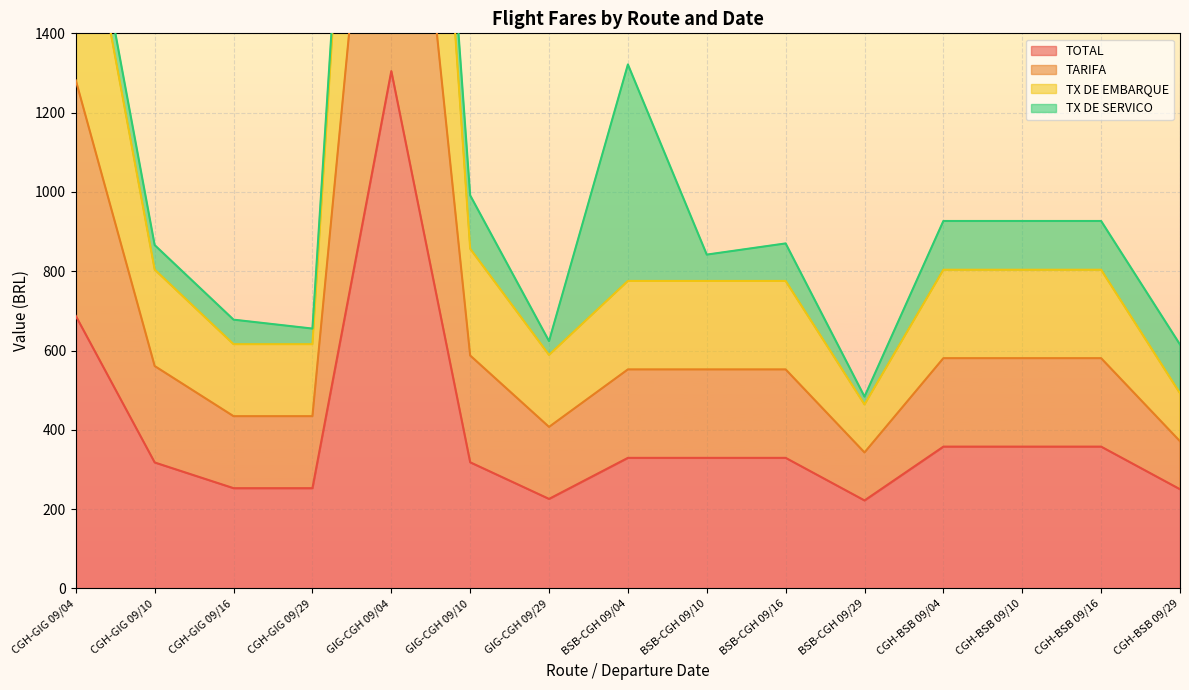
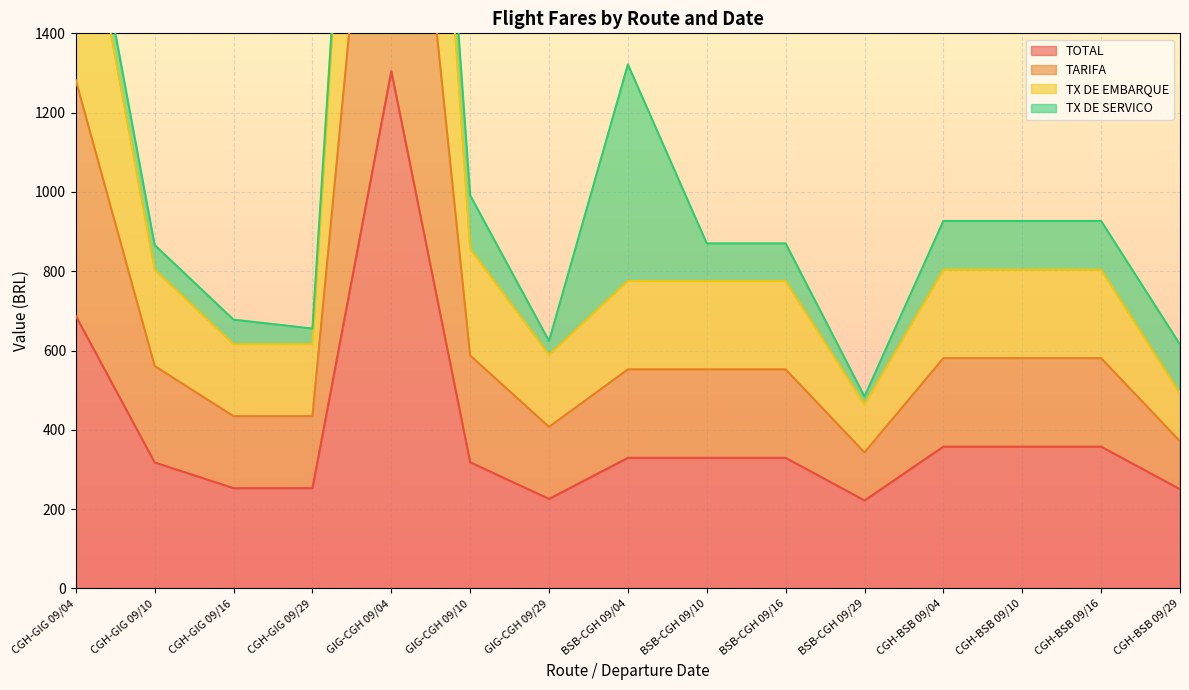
TX DE SERVICO, BSB-CGH 09/10: 70 -> 90
